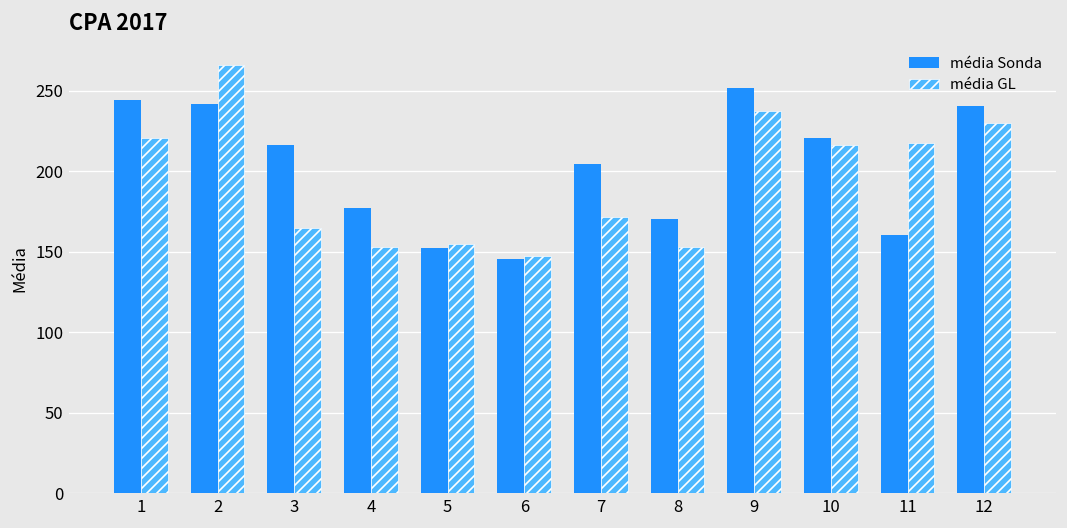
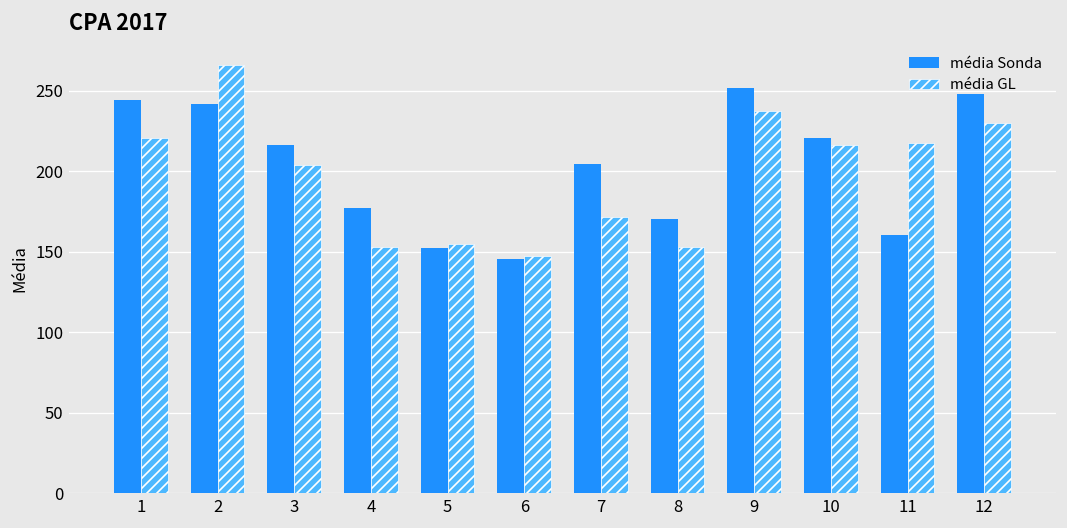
média GL, 3: 165 -> 204
média Sonda, 12: 241 -> 248
